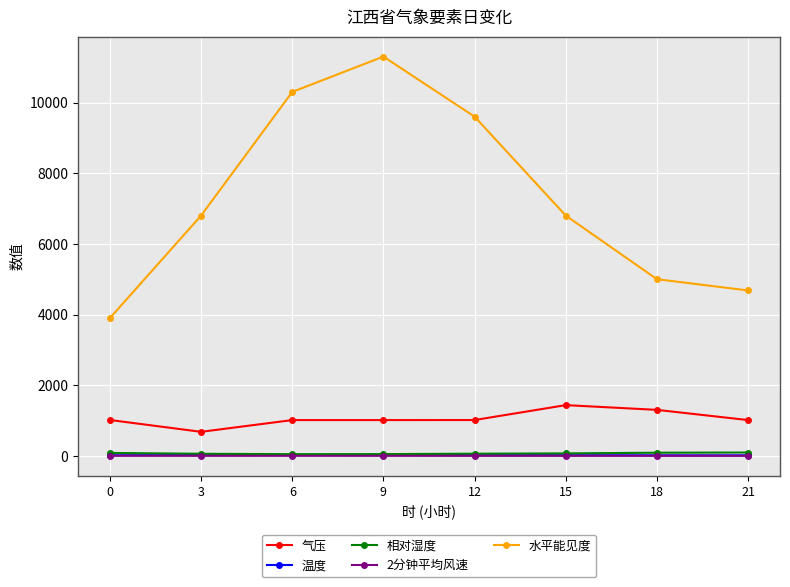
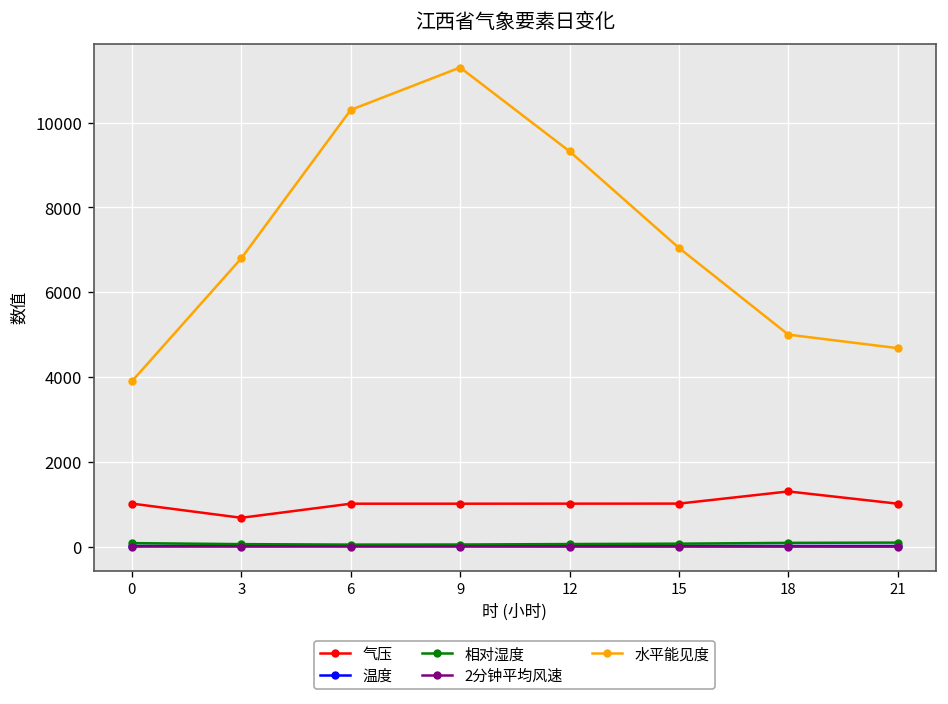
水平能见度, 12: 9600 -> 9300
气压, 15: 1400 -> 1000
水平能见度, 15: 6800 -> 7000
